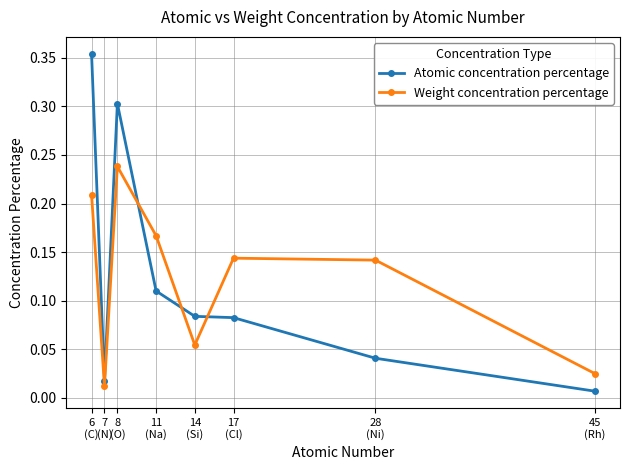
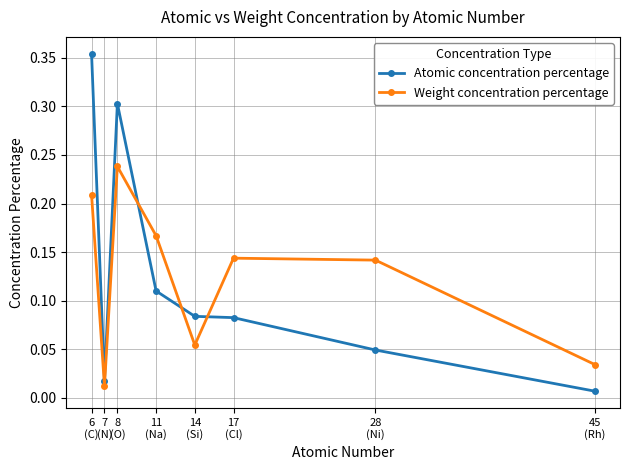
Atomic concentration percentage, 28 (Ni): 0.04 -> 0.05
Weight concentration percentage, 45 (Rh): 0.02 -> 0.03
